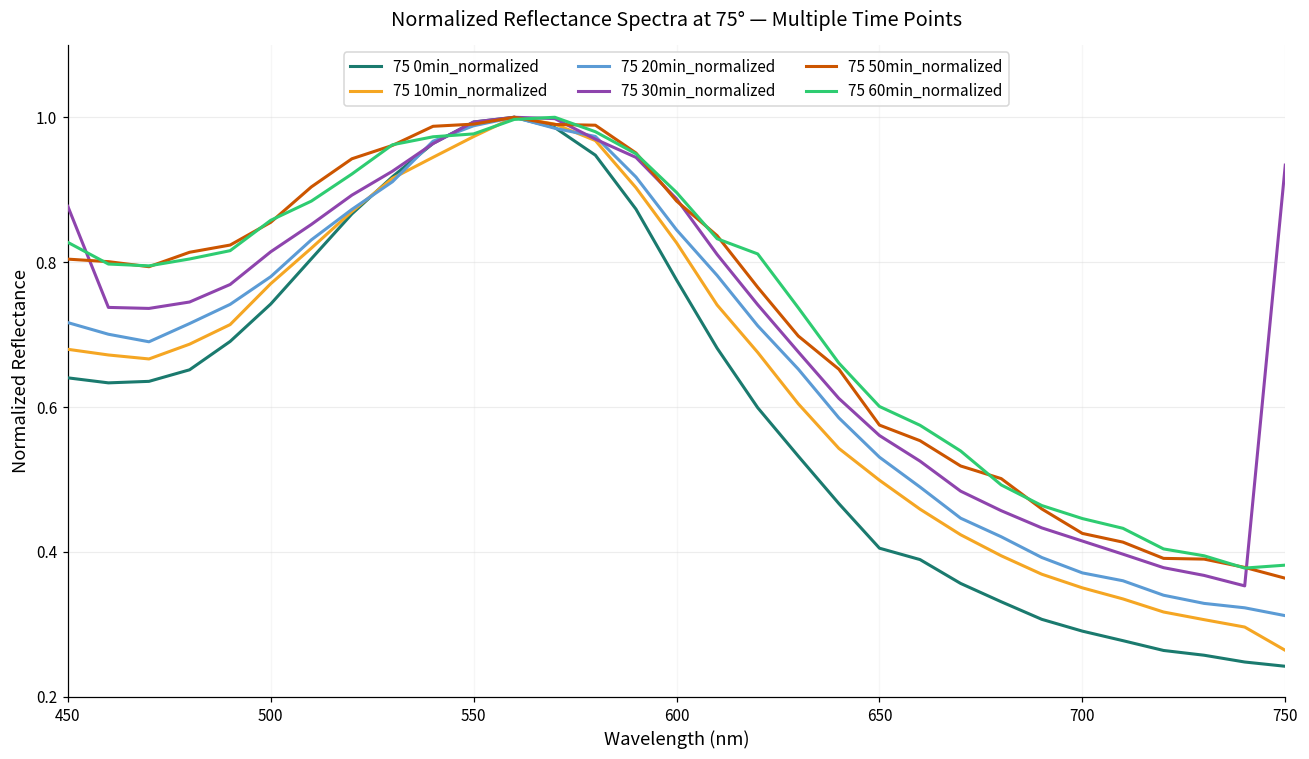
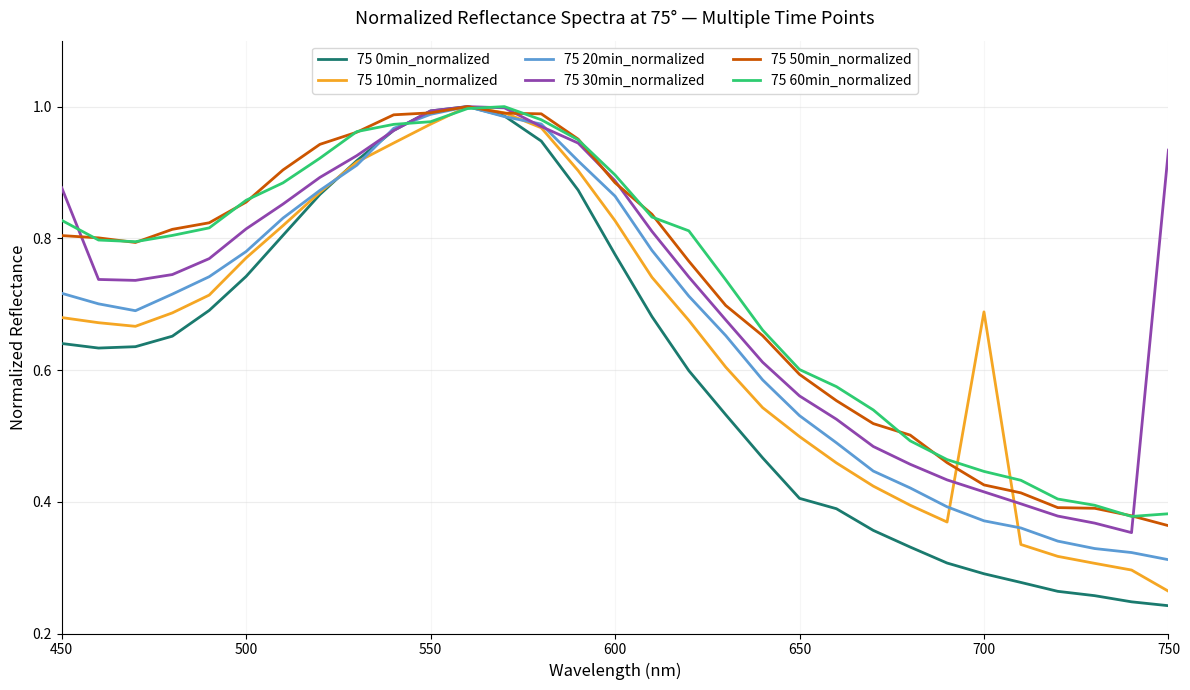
75 20min_normalized, 600: 0.84 -> 0.86
75 50min_normalized, 650: 0.58 -> 0.59
75 10min_normalized, 700: 0.35 -> 0.69
